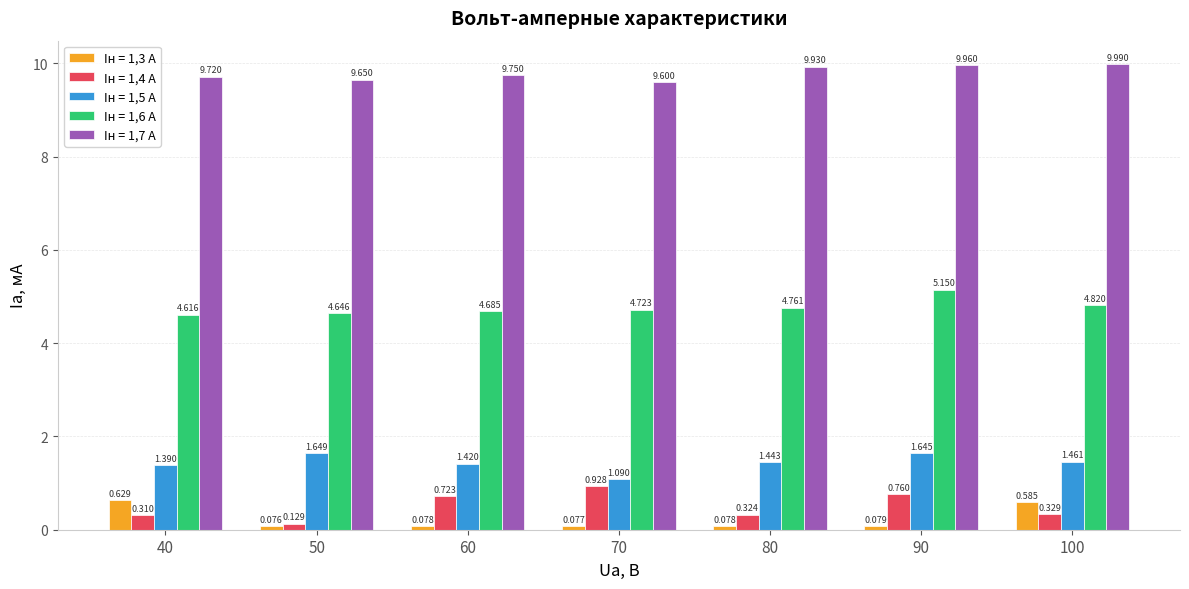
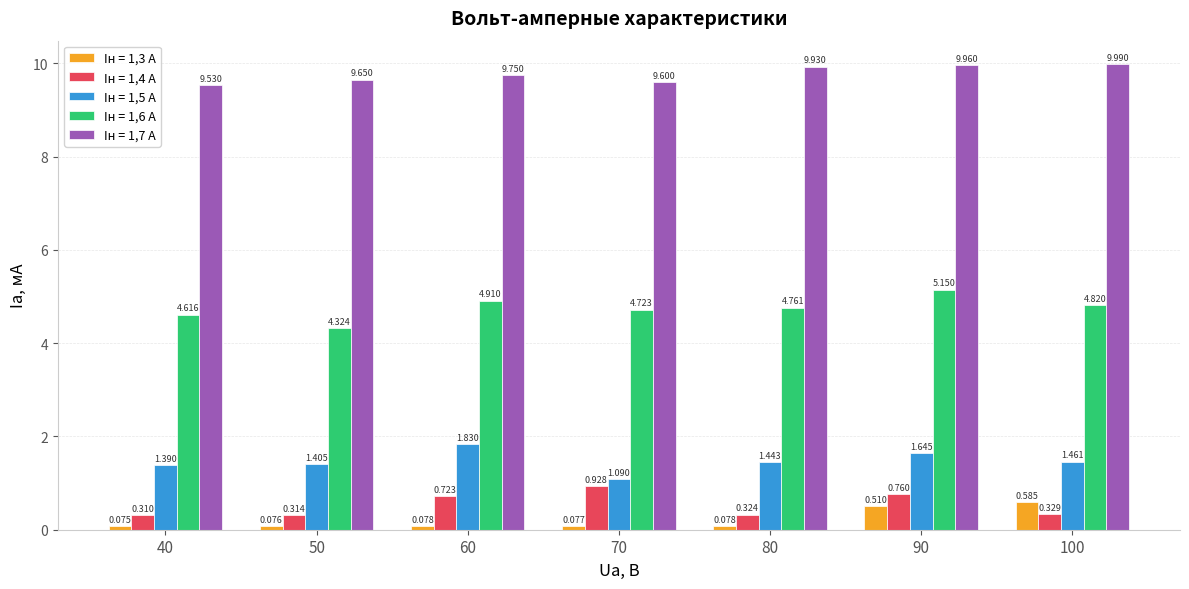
Iн = 1,3 А, 40: 0.629 -> 0.075
Iн = 1,7 А, 40: 9.720 -> 9.530
Iн = 1,4 А, 50: 0.129 -> 0.314
Iн = 1,5 А, 50: 1.649 -> 1.405
Iн = 1,6 А, 50: 4.646 -> 4.324
Iн = 1,5 А, 60: 1.420 -> 1.830
Iн = 1,6 А, 60: 4.685 -> 4.910
Iн = 1,3 А, 90: 0.079 -> 0.510
